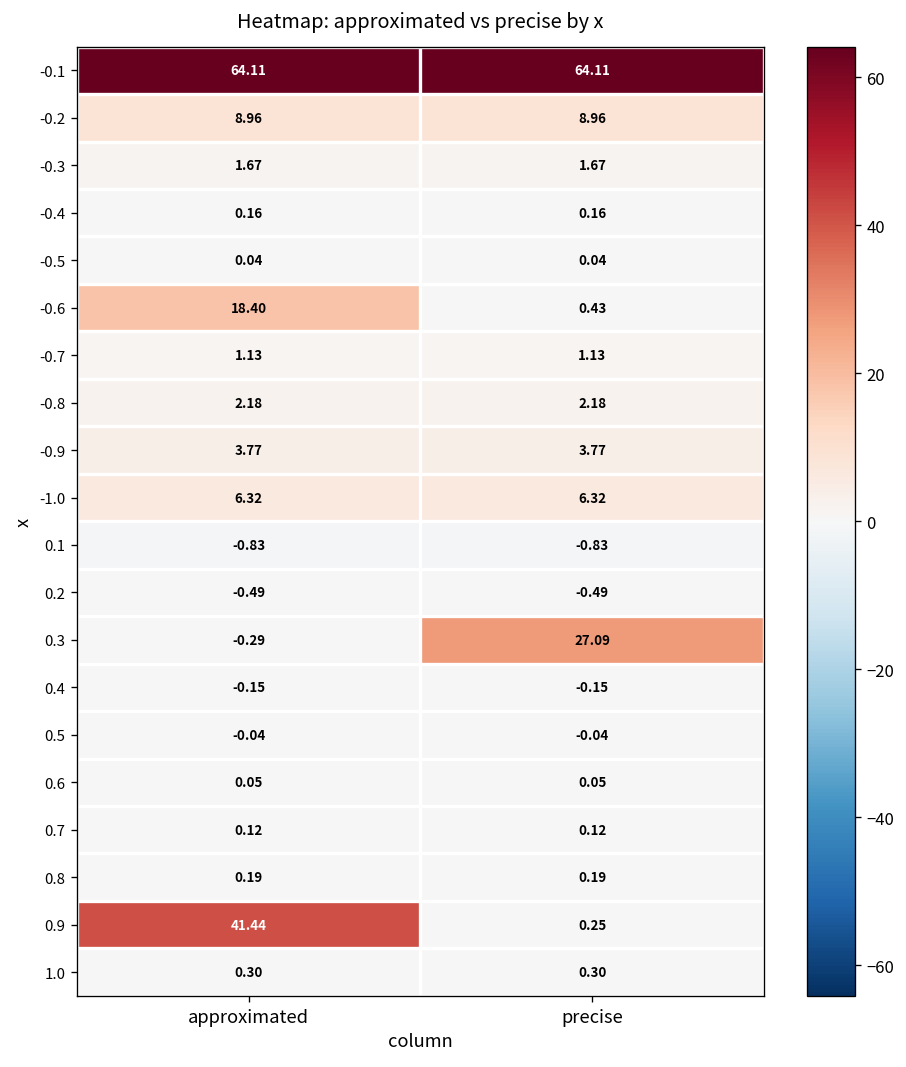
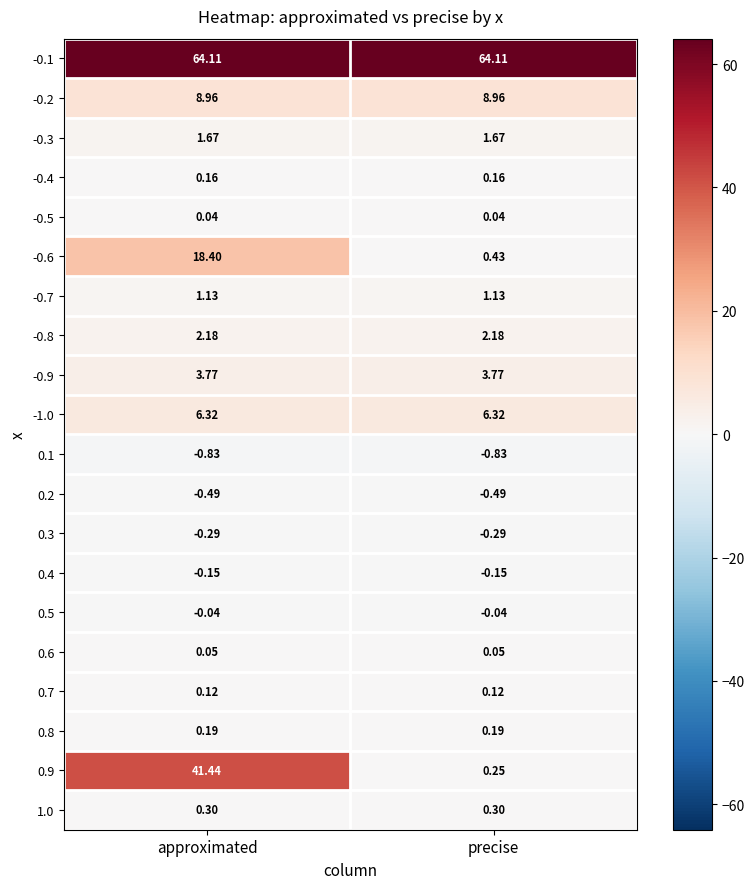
0.3, precise: 27.09 -> -0.29
